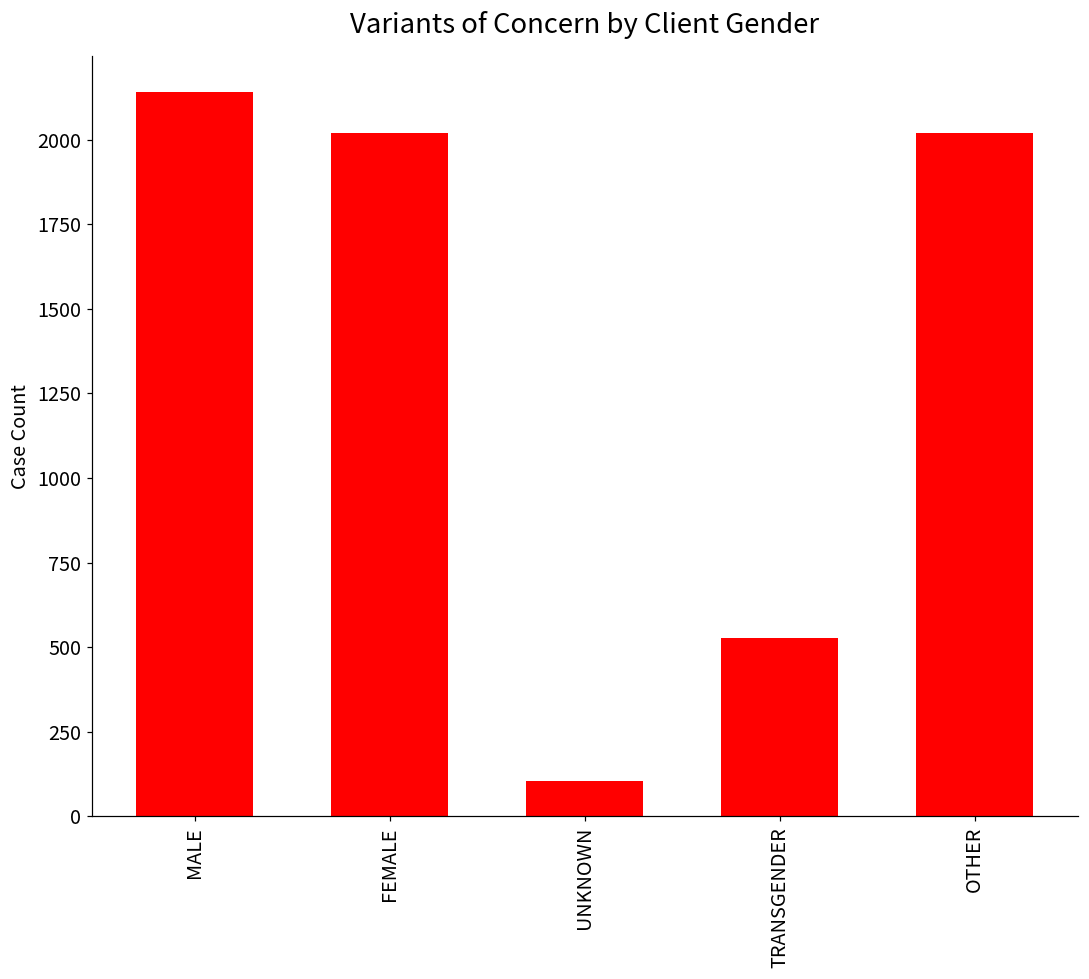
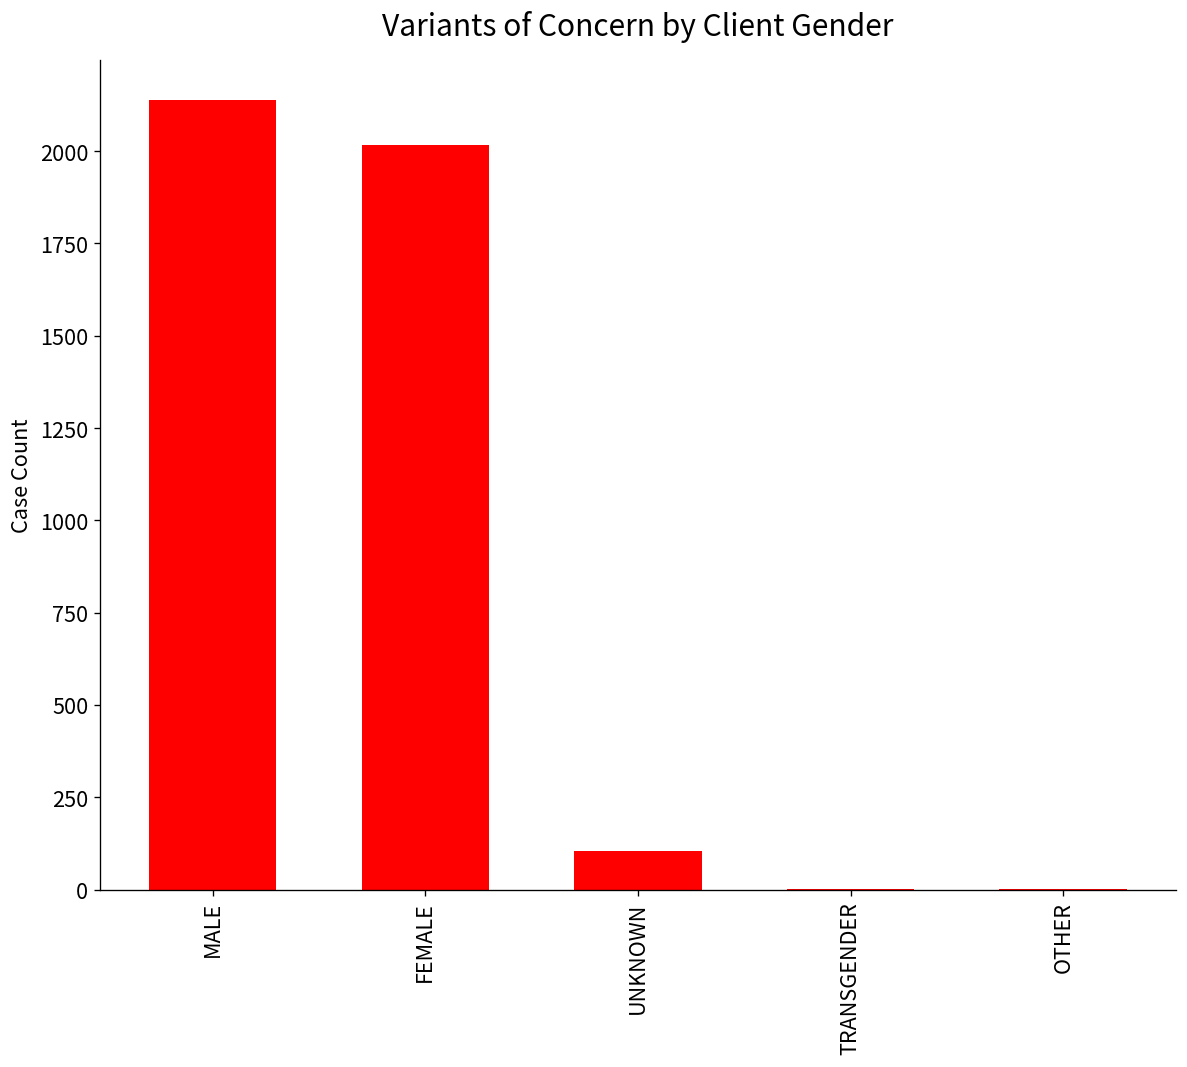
TRANSGENDER: 530 -> 0
OTHER: 2020 -> 0
